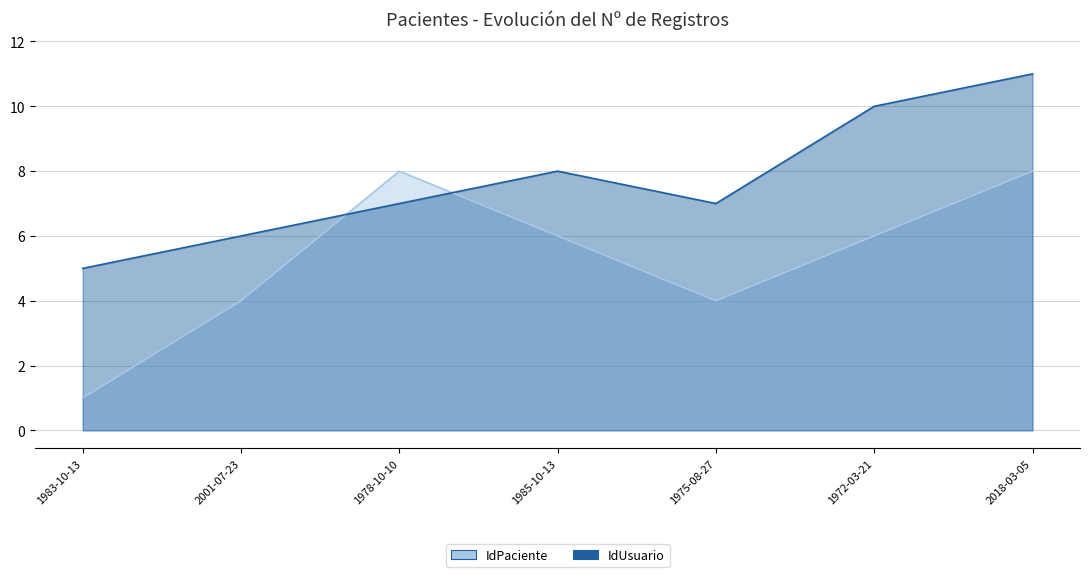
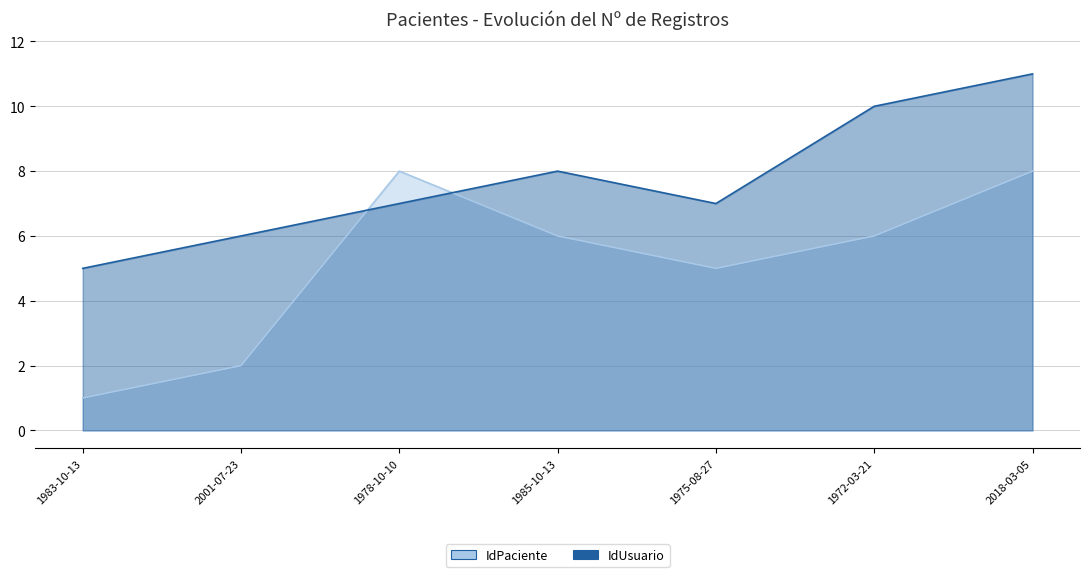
IdPaciente, 2001-07-23: 4 -> 2
IdPaciente, 1975-08-27: 4 -> 5
